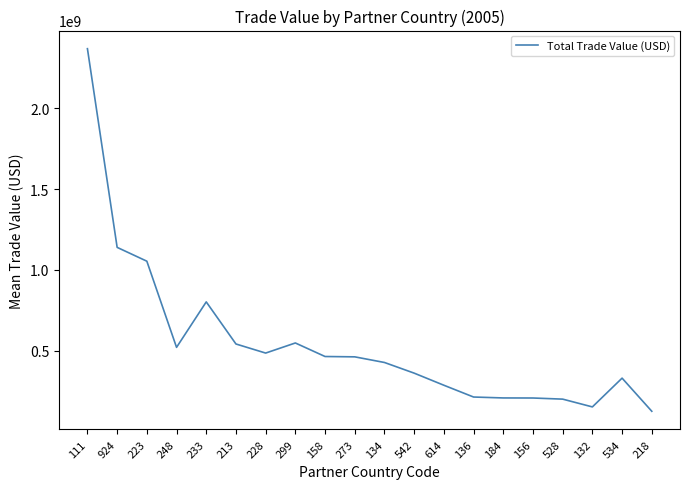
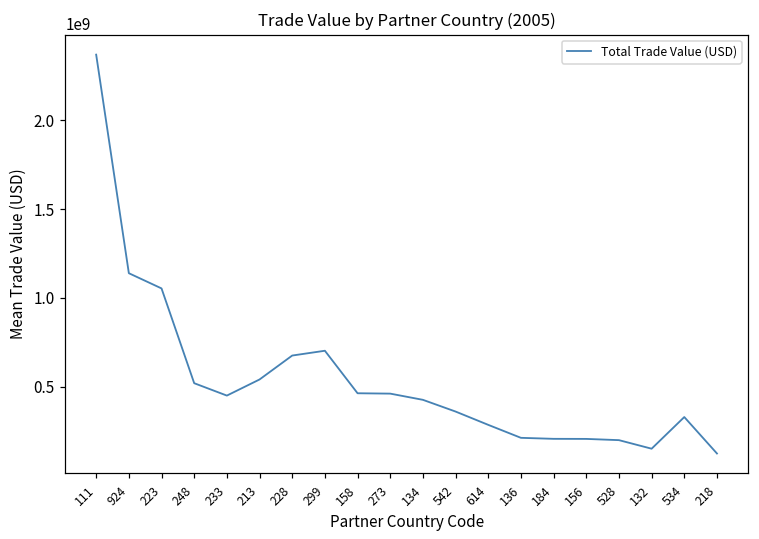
233: 800000000 -> 450000000
228: 480000000 -> 680000000
299: 550000000 -> 700000000
